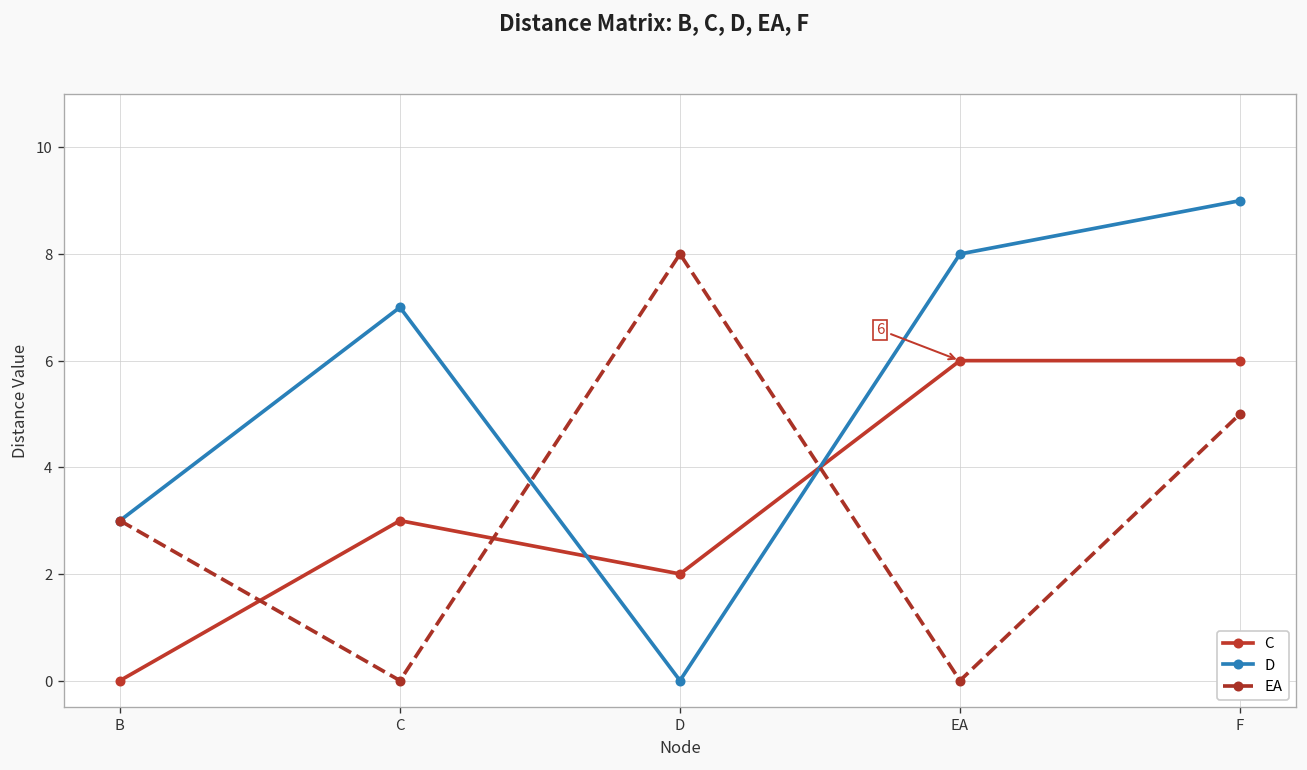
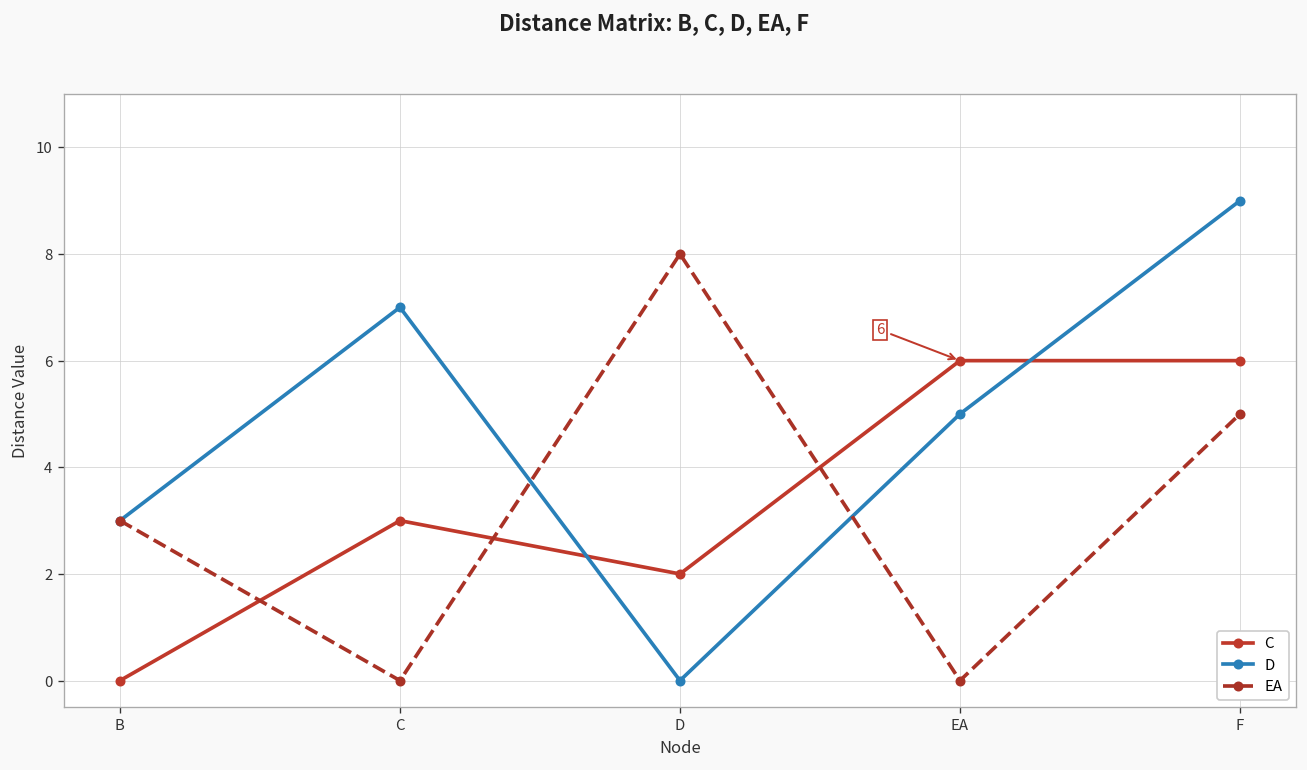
D, EA: 8 -> 5
